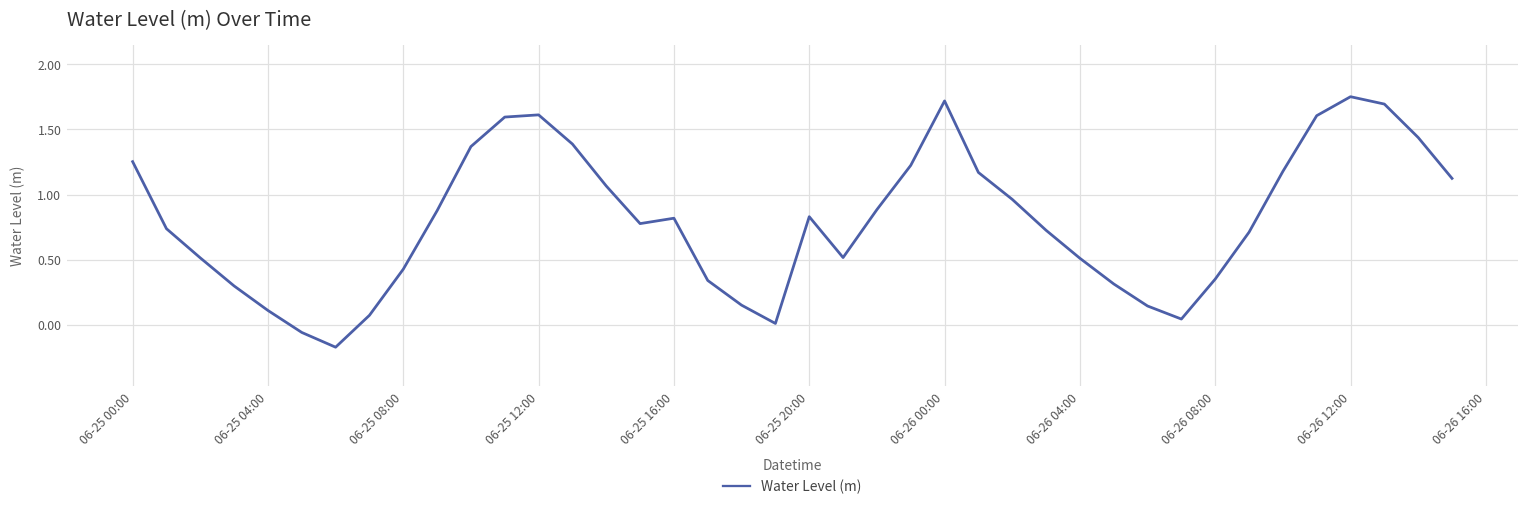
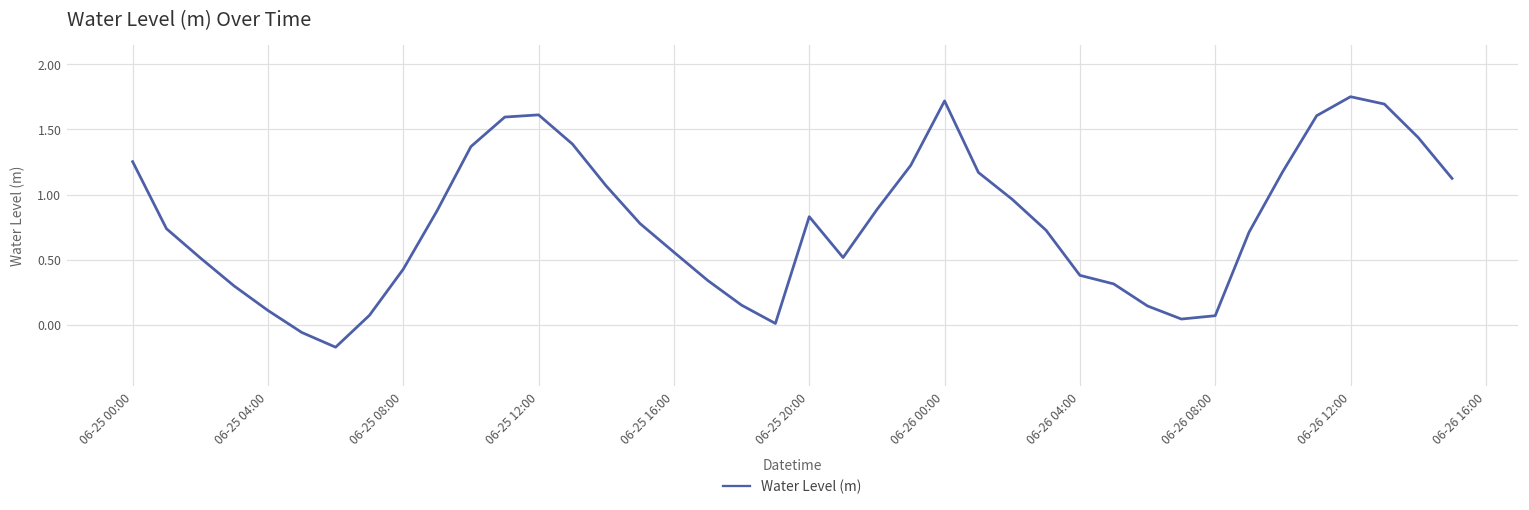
06-25 16:00: 0.82 -> 0.56
06-26 04:00: 0.51 -> 0.38
06-26 08:00: 0.35 -> 0.07
